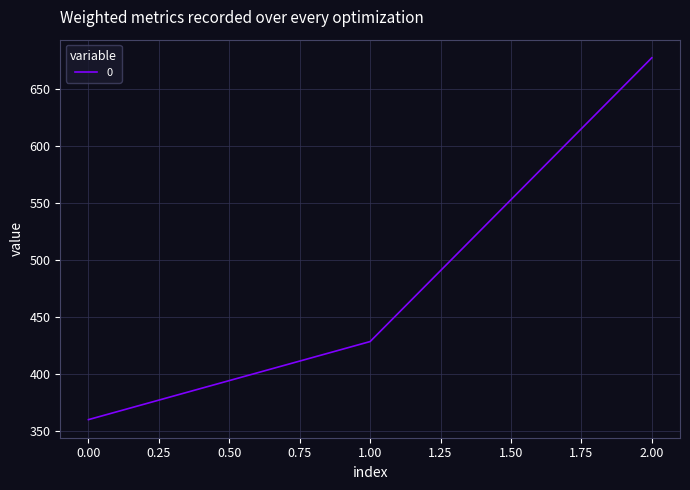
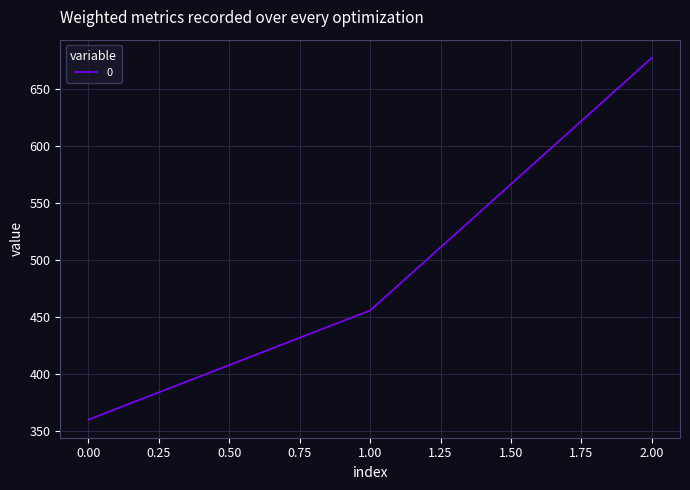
1.00: 429 -> 456
